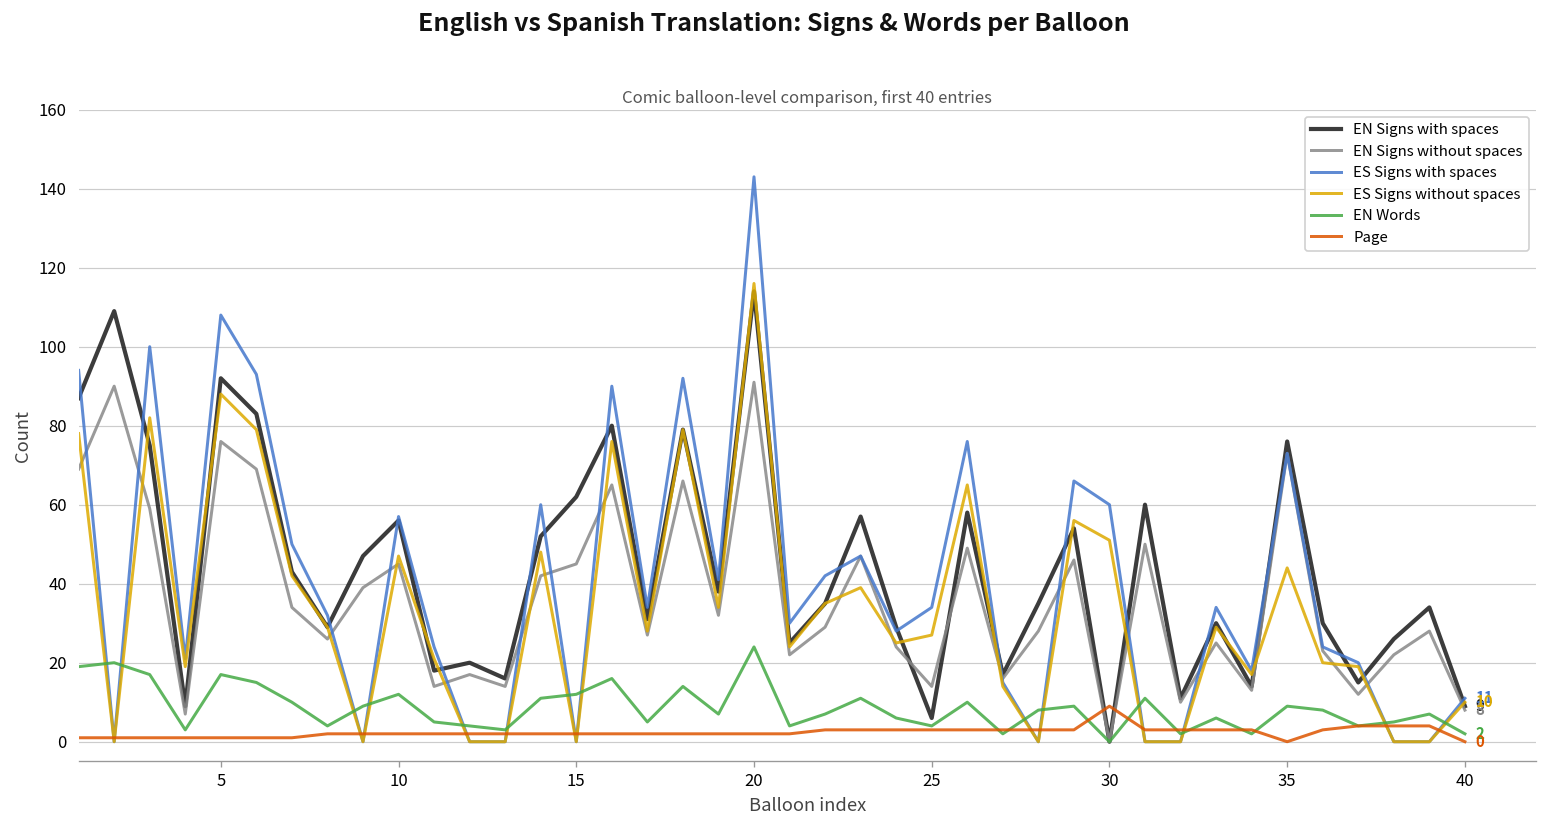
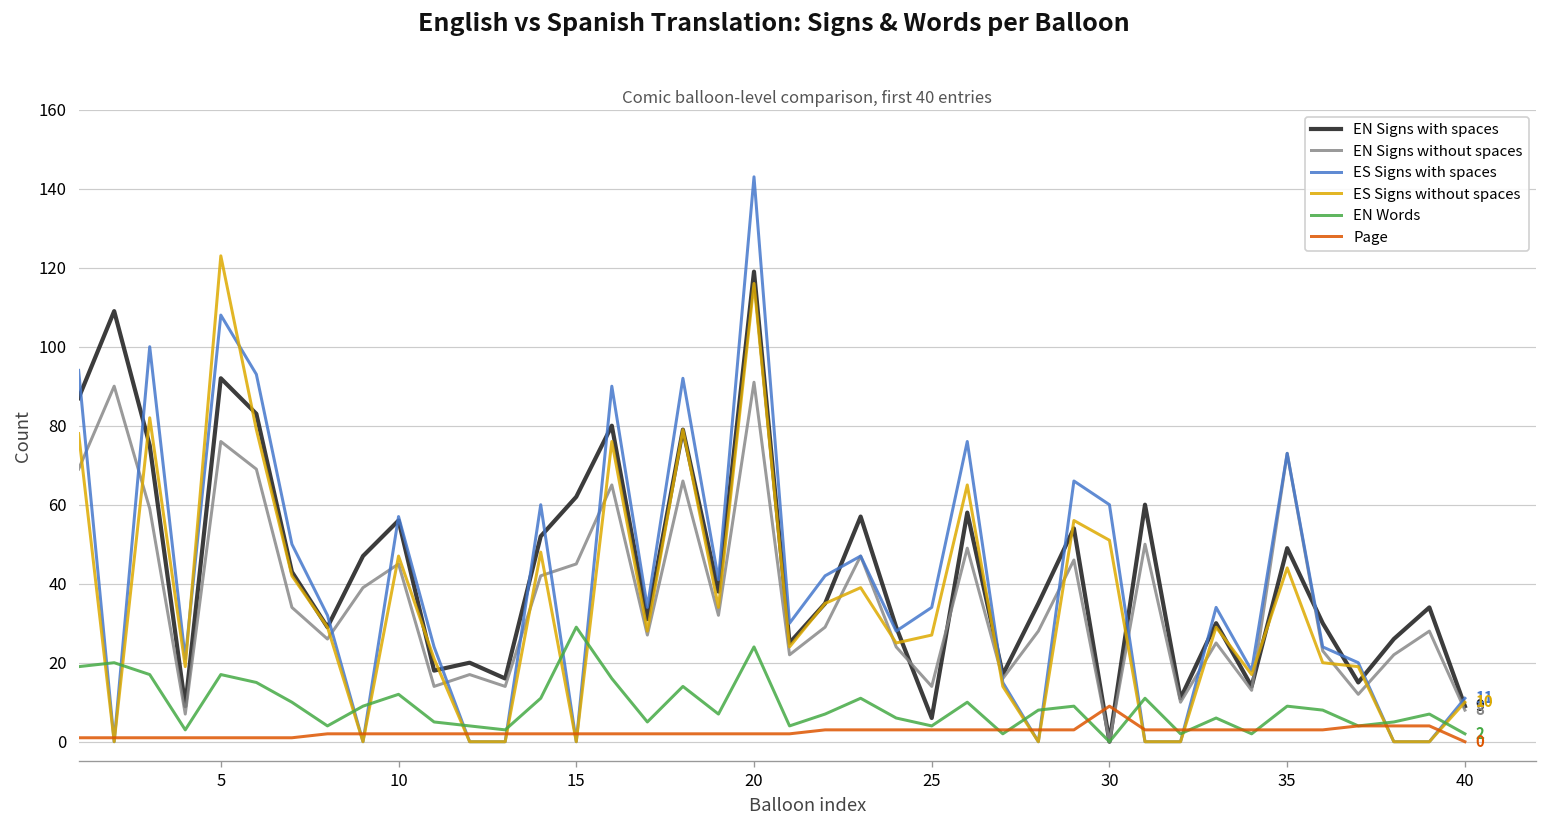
ES Signs without spaces, 5: 88 -> 123
EN Words, 15: 12 -> 29
EN Signs with spaces, 20: 114 -> 119
EN Signs with spaces, 35: 76 -> 49
Page, 35: 0 -> 3
